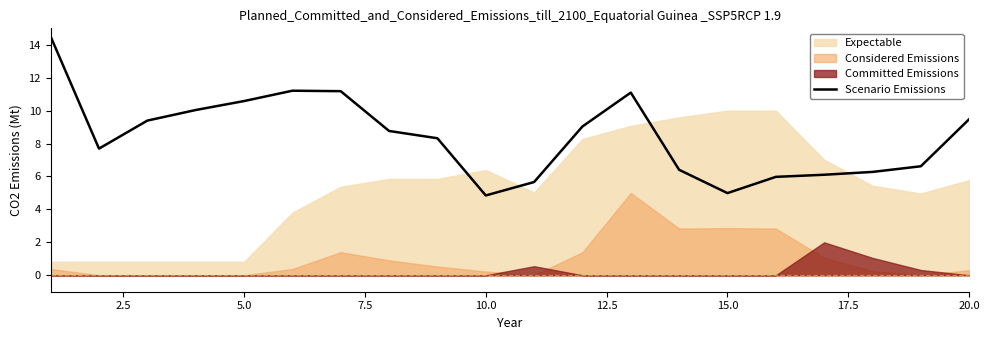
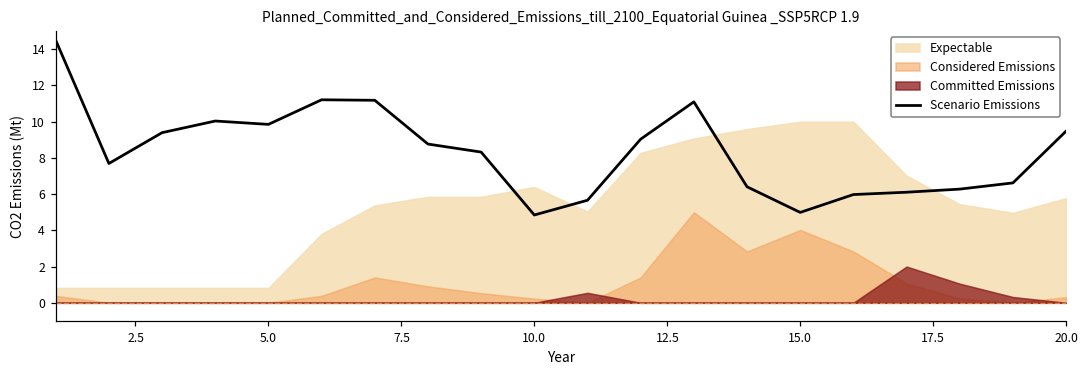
Scenario Emissions, 5.0: 10.6 -> 9.9
Considered Emissions, 15.0: 2.9 -> 4.0
